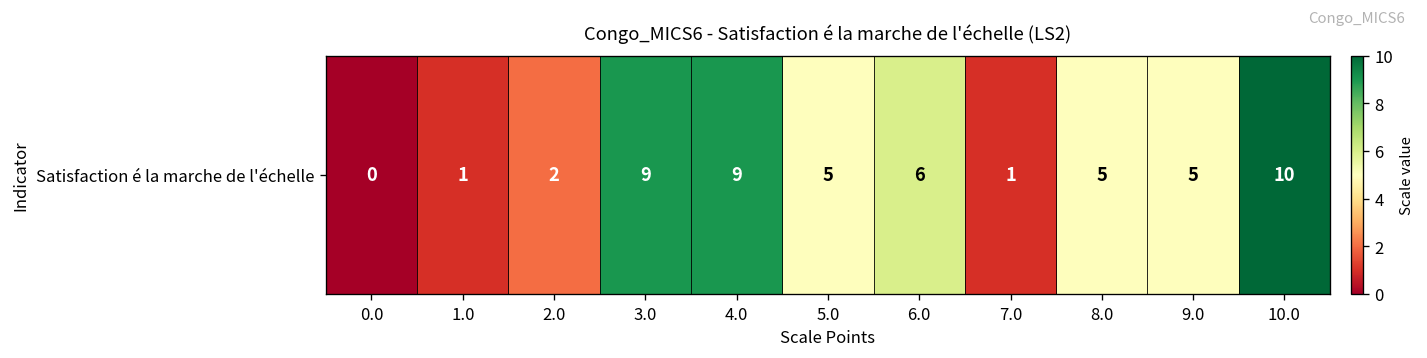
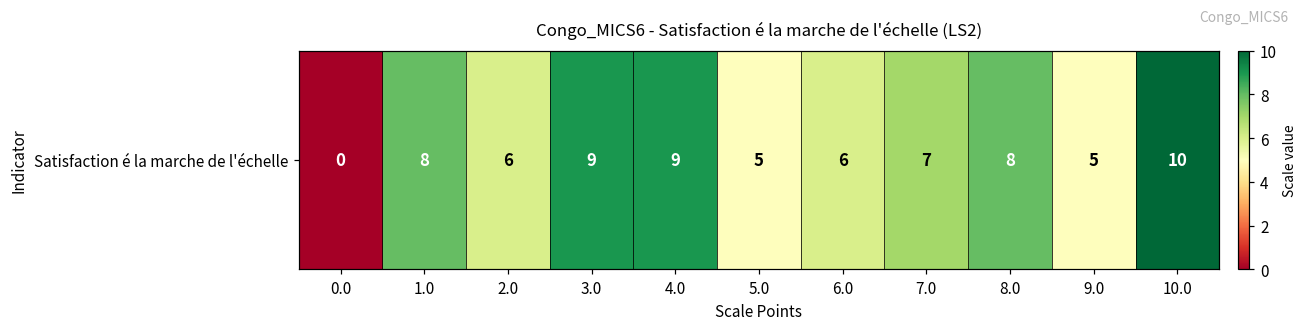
Satisfaction é la marche de l'échelle, 1.0: 1 -> 8
Satisfaction é la marche de l'échelle, 2.0: 2 -> 6
Satisfaction é la marche de l'échelle, 7.0: 1 -> 7
Satisfaction é la marche de l'échelle, 8.0: 5 -> 8
